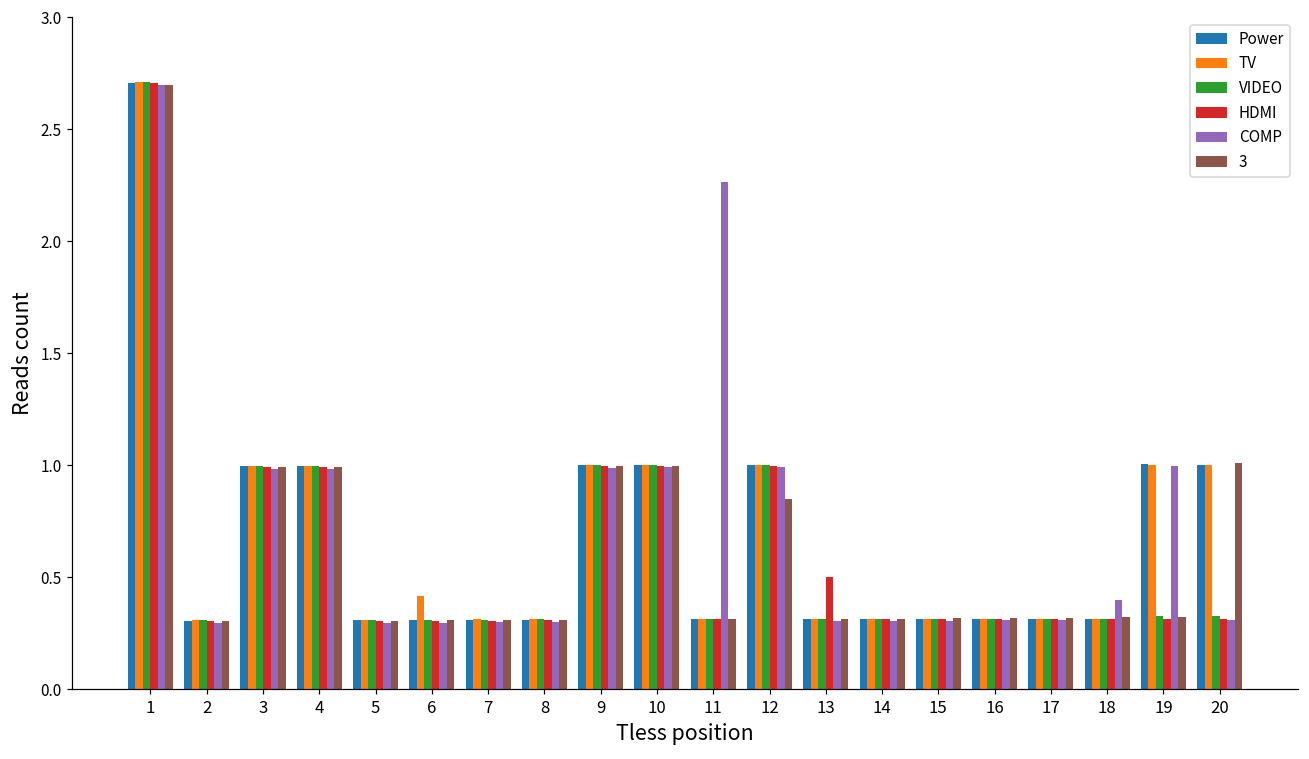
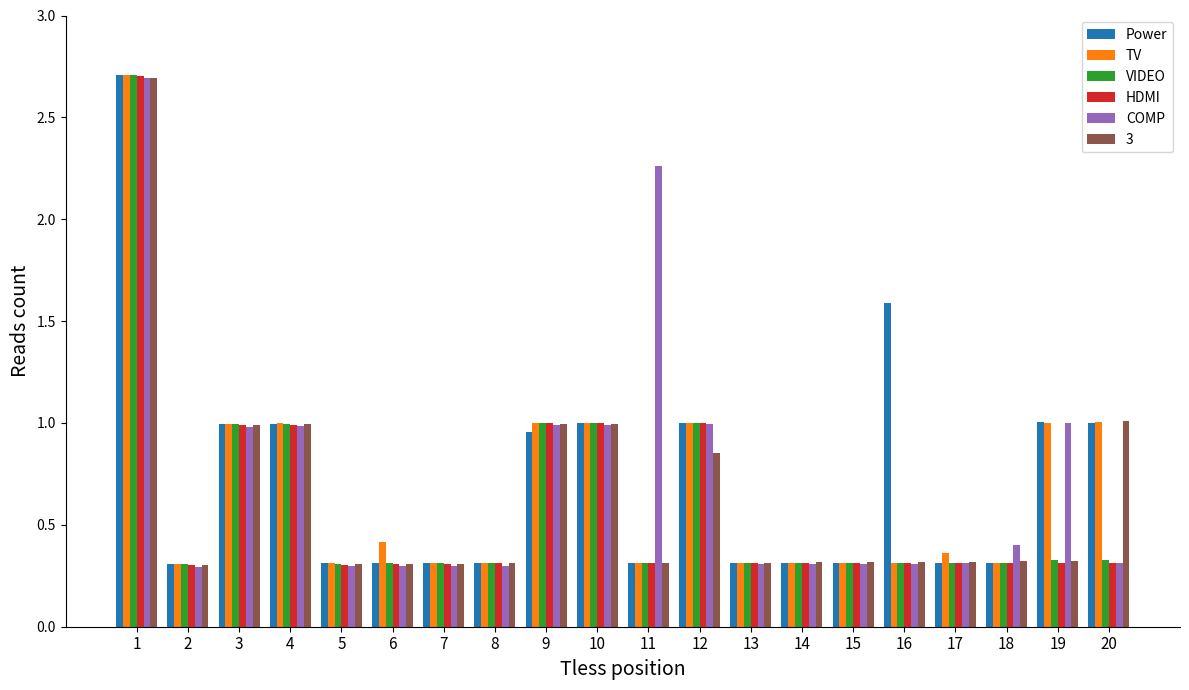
Power, 9: 1.00 -> 0.96
HDMI, 13: 0.50 -> 0.31
Power, 16: 0.31 -> 1.59
TV, 17: 0.31 -> 0.36
